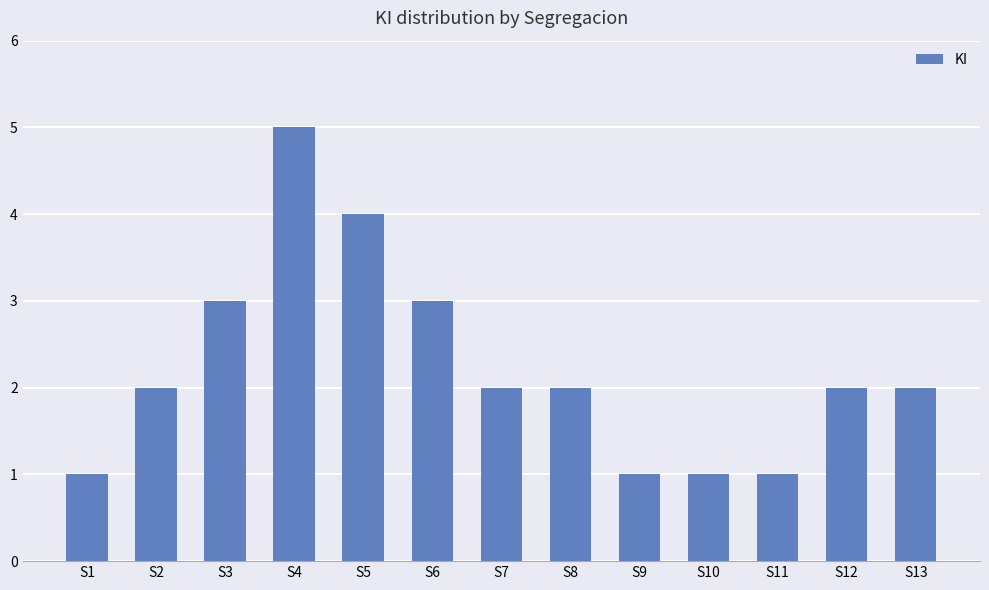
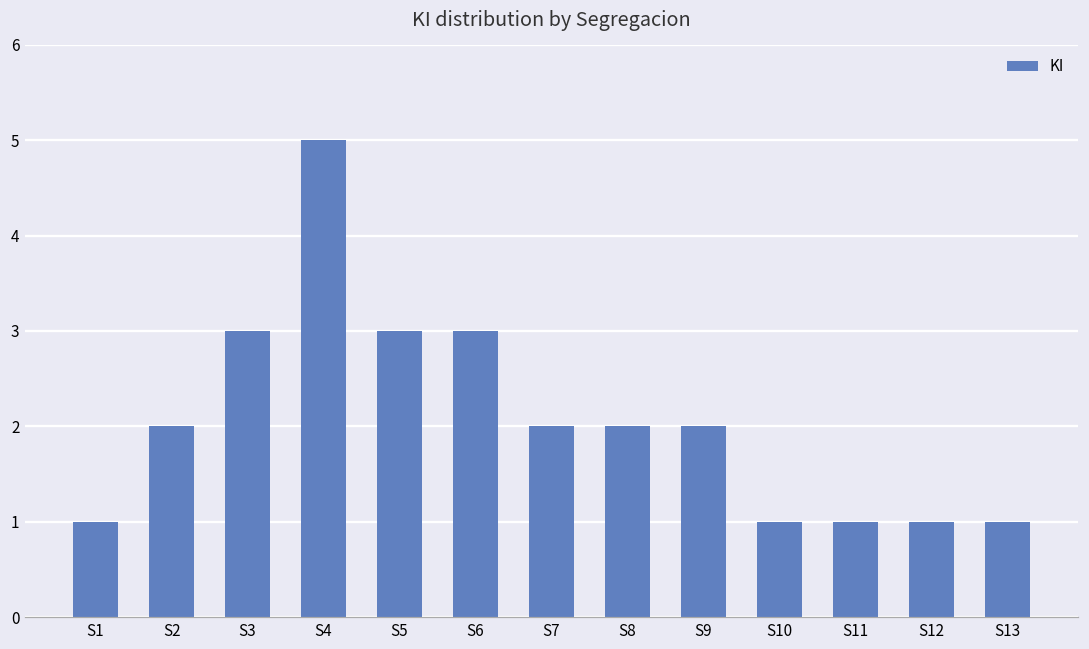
S5: 4 -> 3
S9: 1 -> 2
S12: 2 -> 1
S13: 2 -> 1
